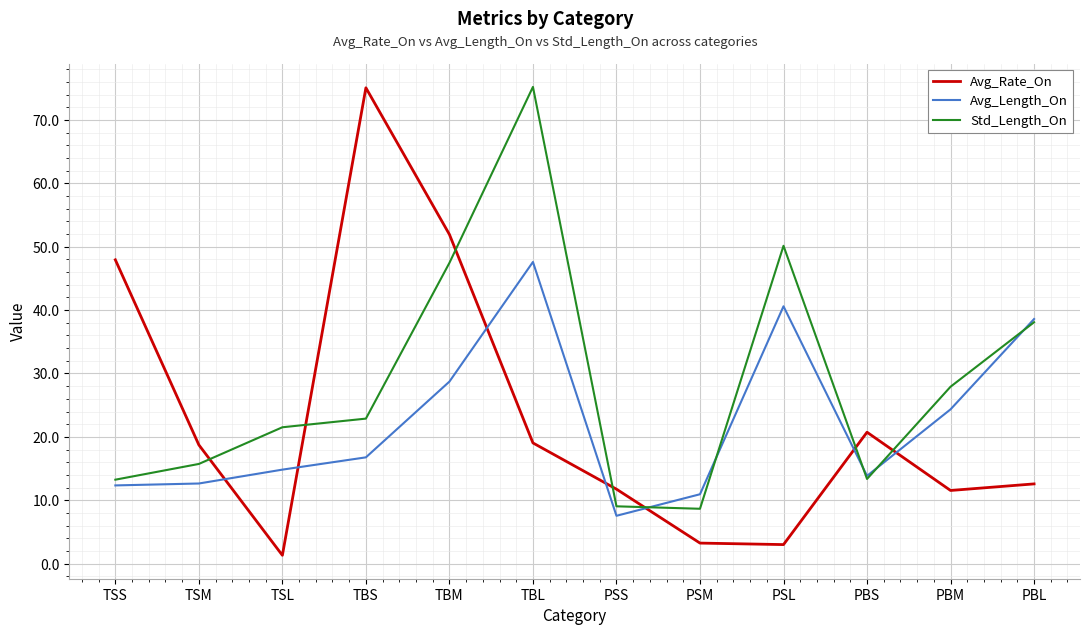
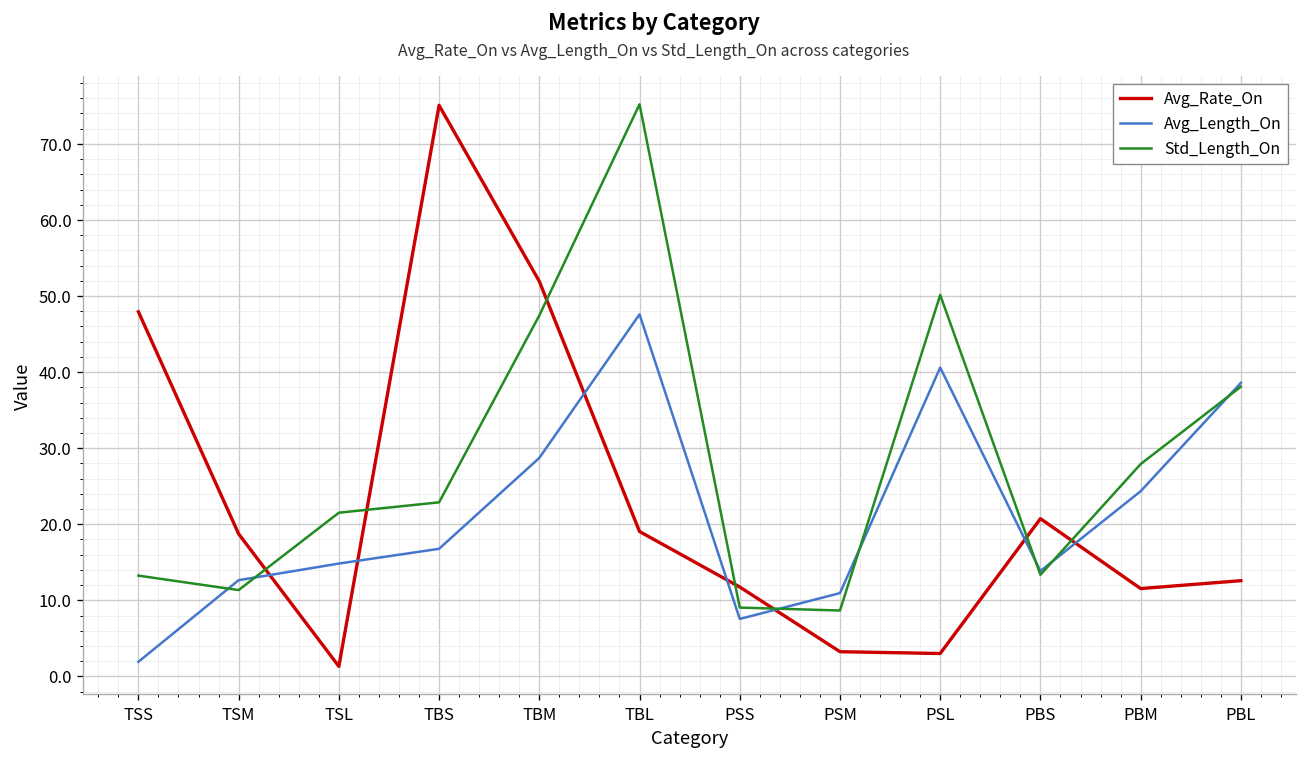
Avg_Length_On, TSS: 12 -> 2
Std_Length_On, TSM: 16 -> 11
